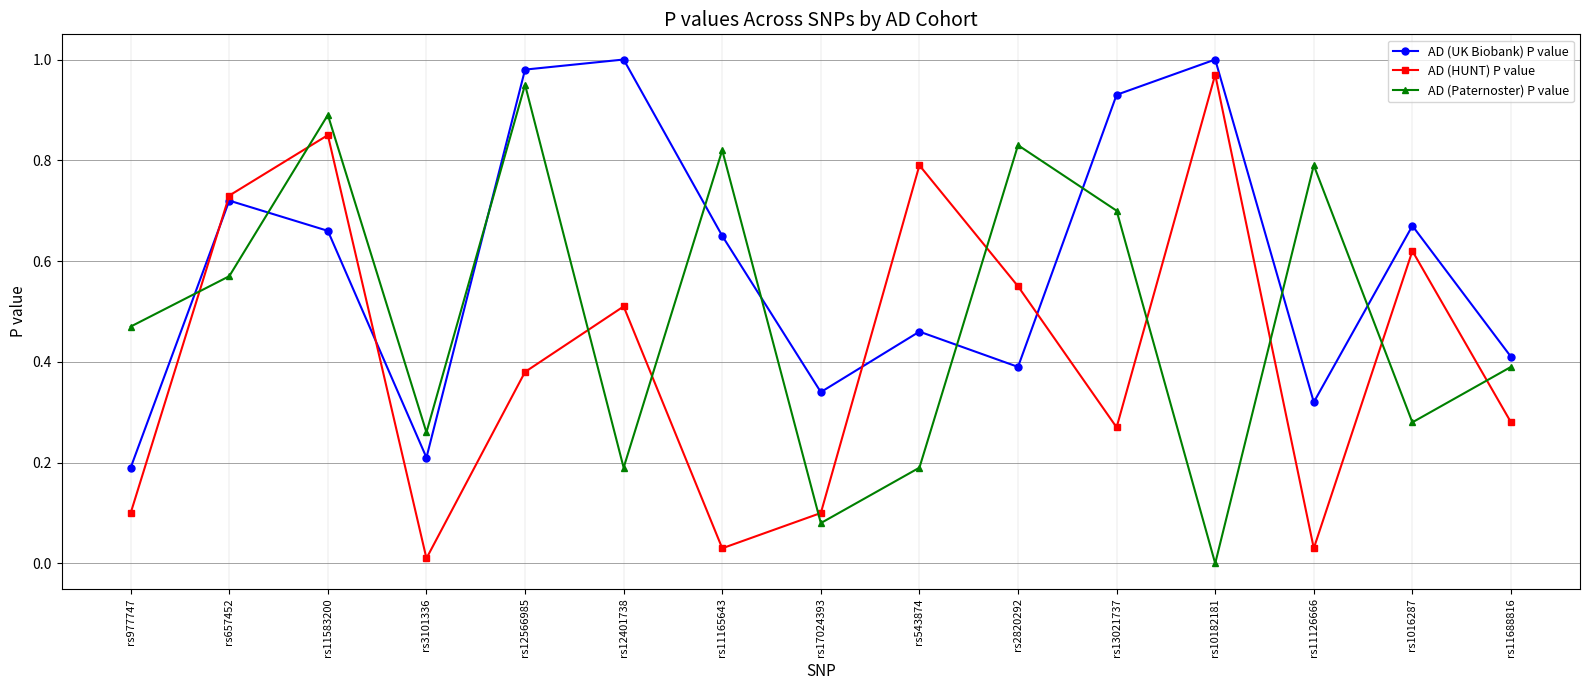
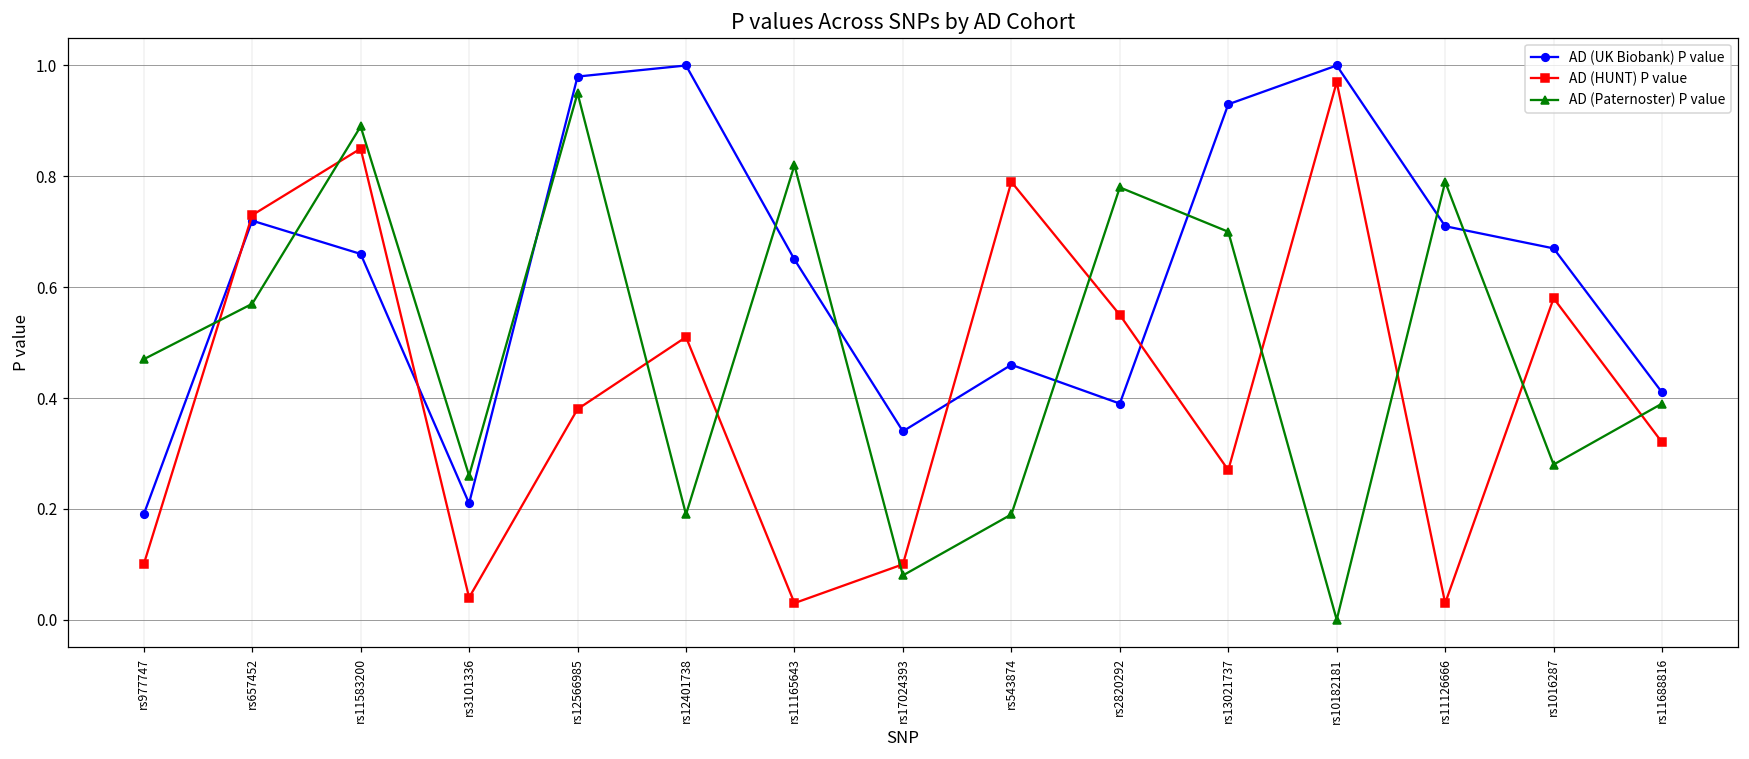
AD (HUNT) P value, rs3101336: 0.01 -> 0.04
AD (Paternoster) P value, rs2820292: 0.83 -> 0.78
AD (UK Biobank) P value, rs11126666: 0.32 -> 0.71
AD (HUNT) P value, rs1016287: 0.62 -> 0.58
AD (HUNT) P value, rs11688816: 0.28 -> 0.32
